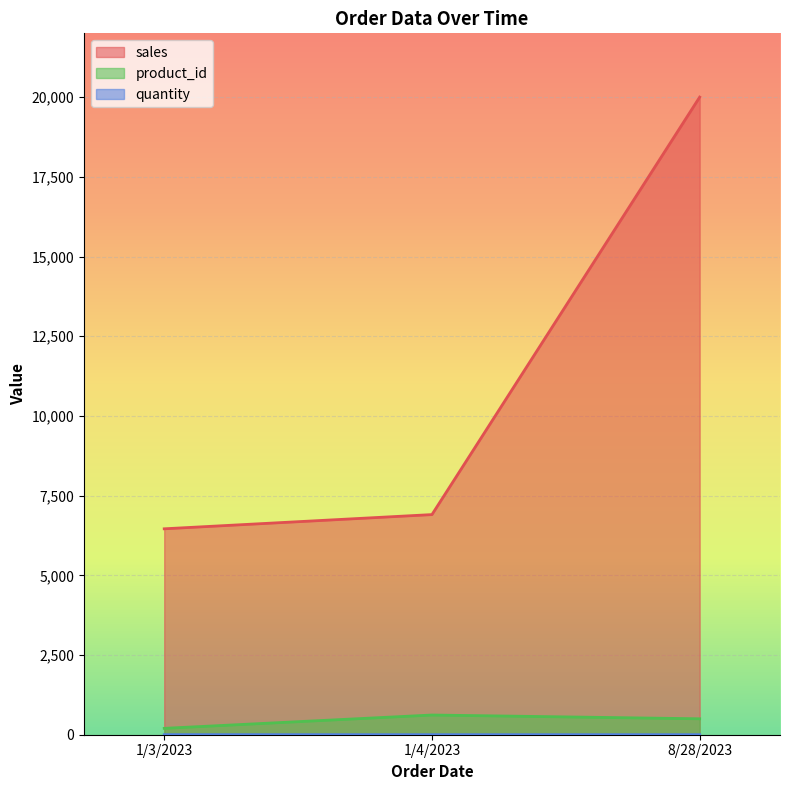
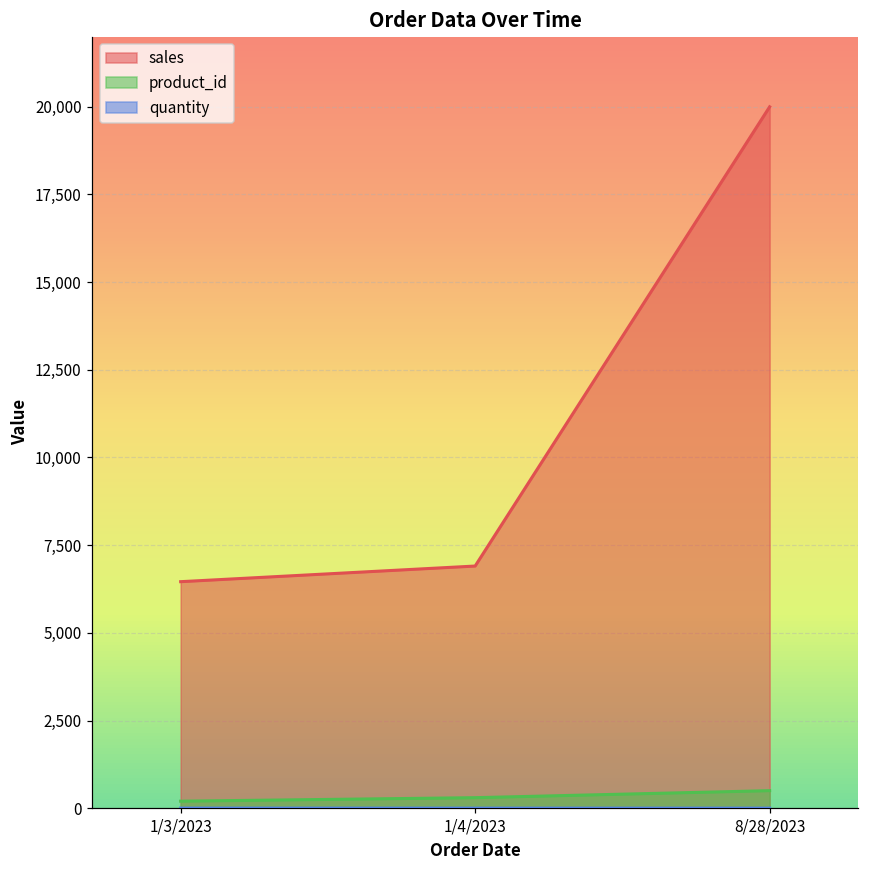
product_id, 1/4/2023: 600 -> 300
